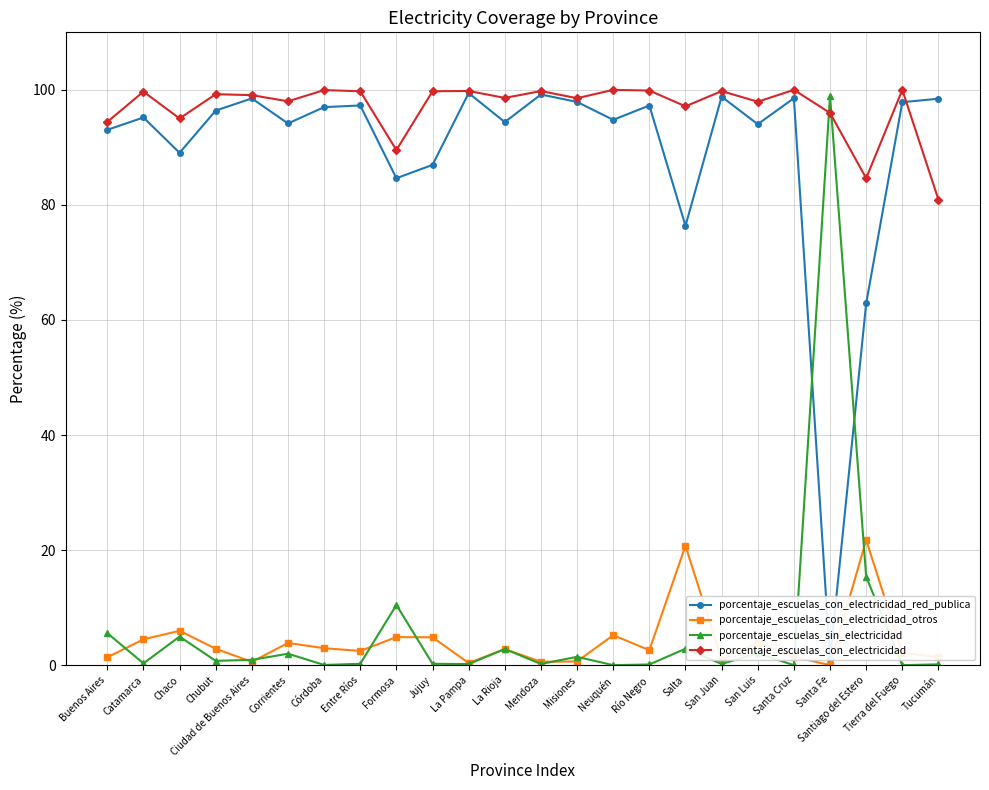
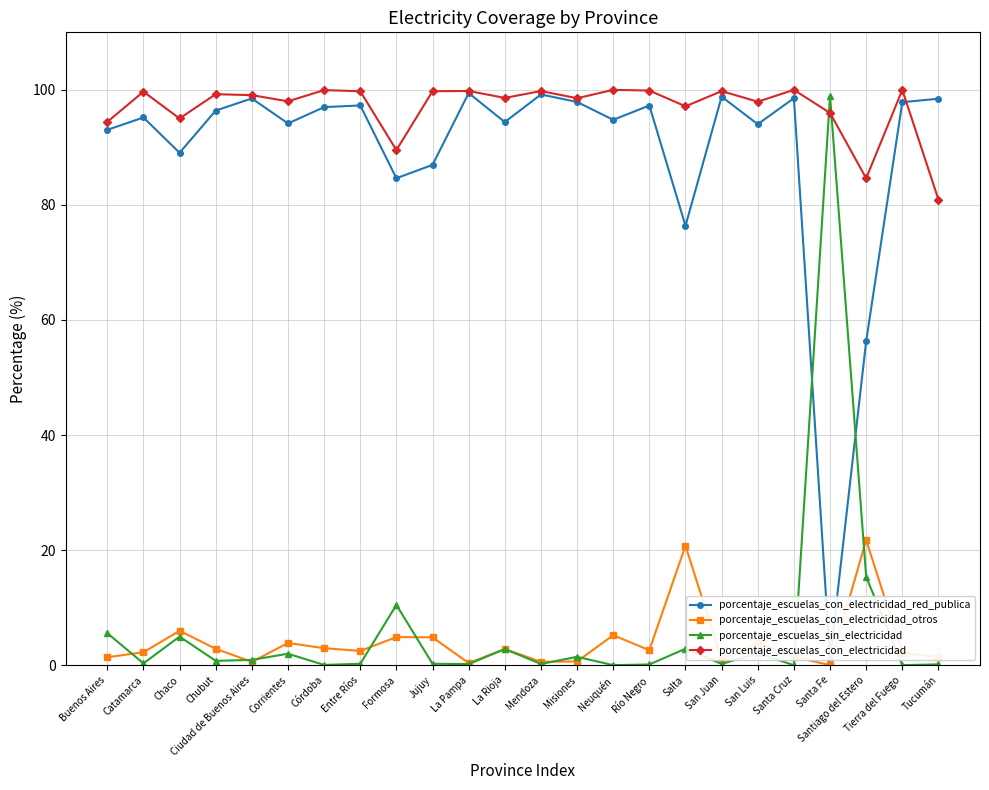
porcentaje_escuelas_con_electricidad_otros, Catamarca: 4 -> 2
porcentaje_escuelas_con_electricidad_red_publica, Santiago del Estero: 63 -> 56
